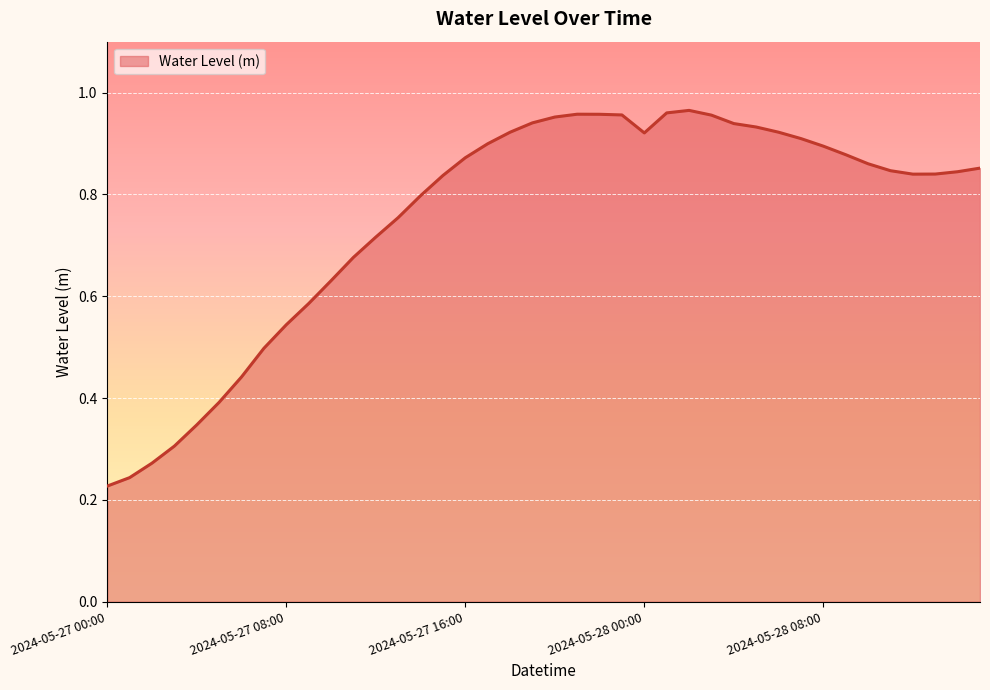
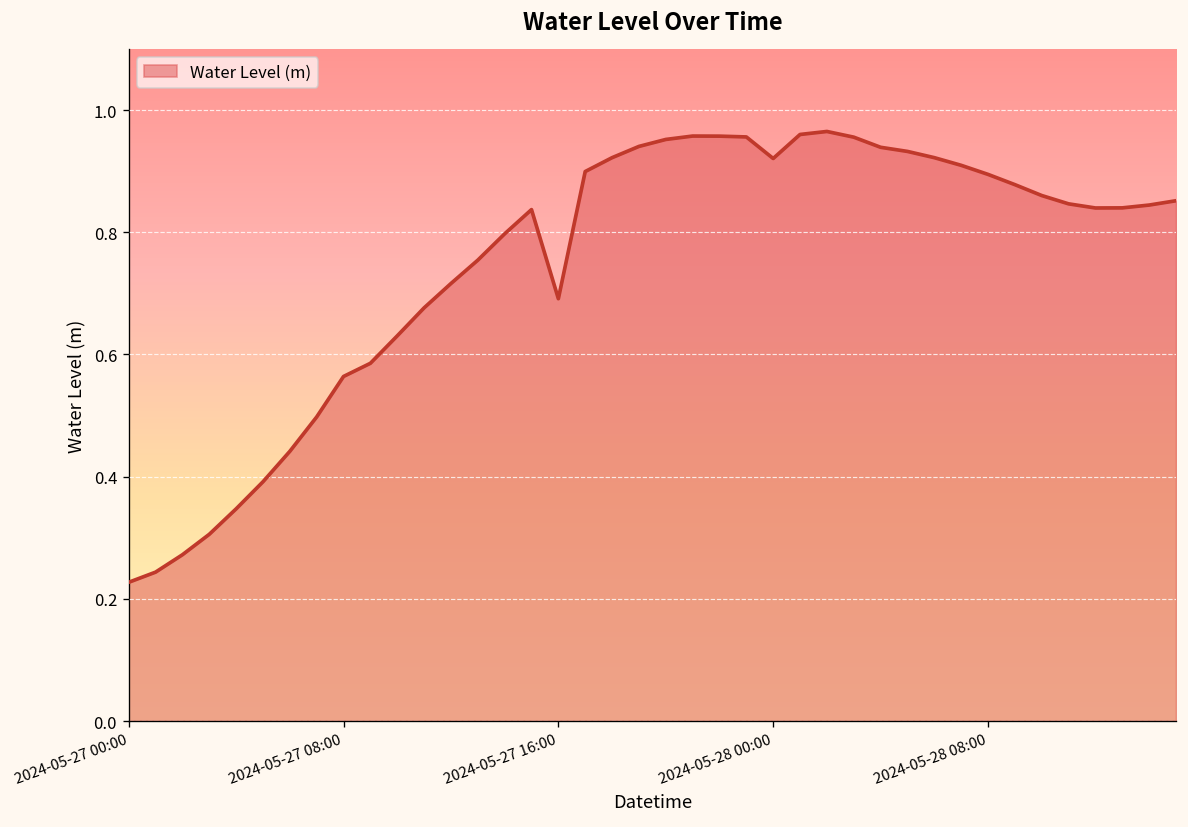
2024-05-27 08:00: 0.54 -> 0.56
2024-05-27 16:00: 0.87 -> 0.69
